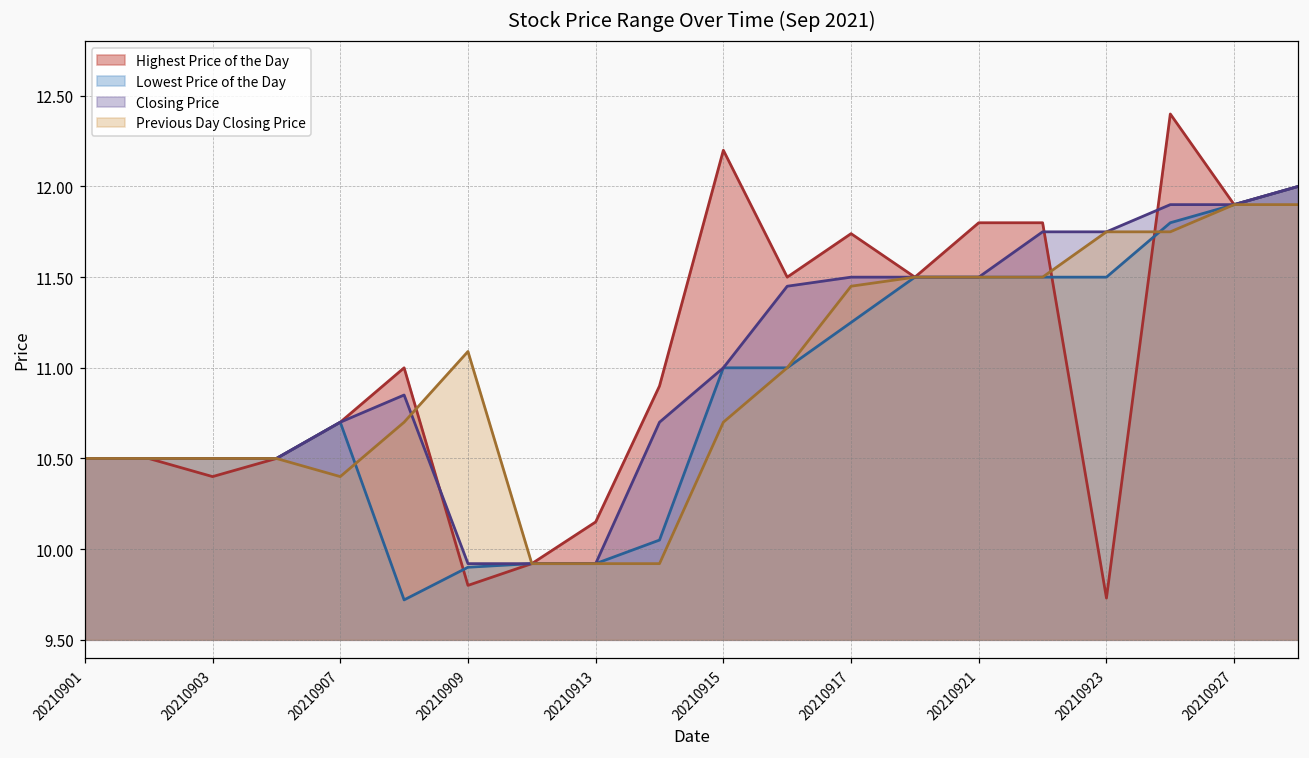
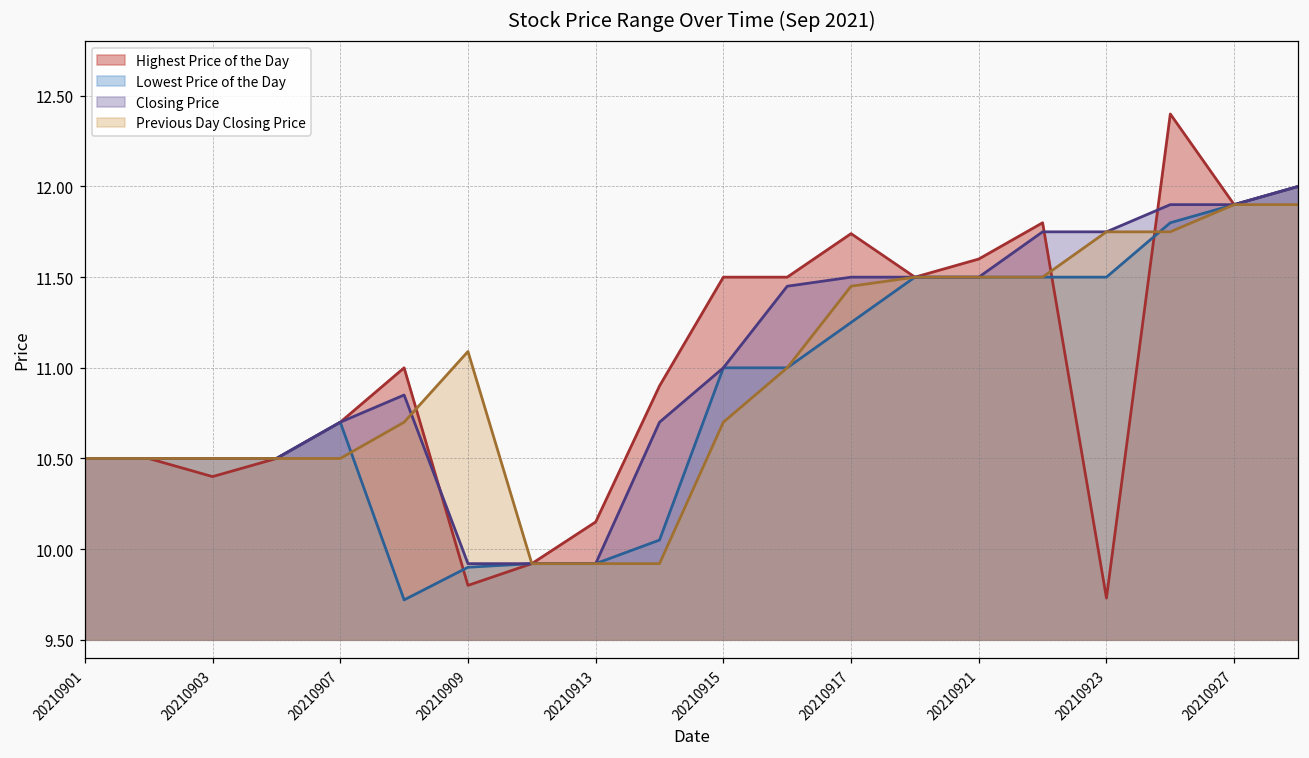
Previous Day Closing Price, 20210907: 10.4 -> 10.5
Highest Price of the Day, 20210915: 12.2 -> 11.5
Highest Price of the Day, 20210921: 11.8 -> 11.6
